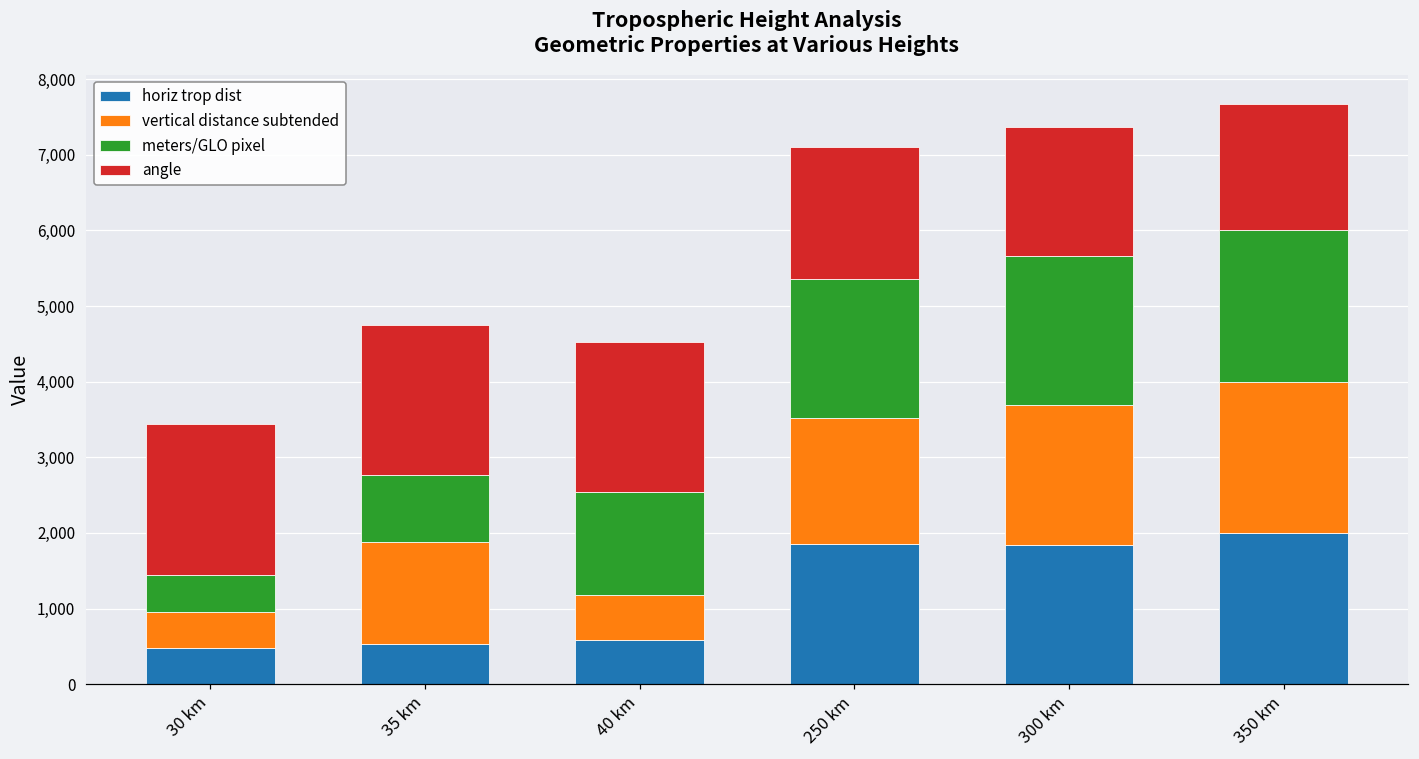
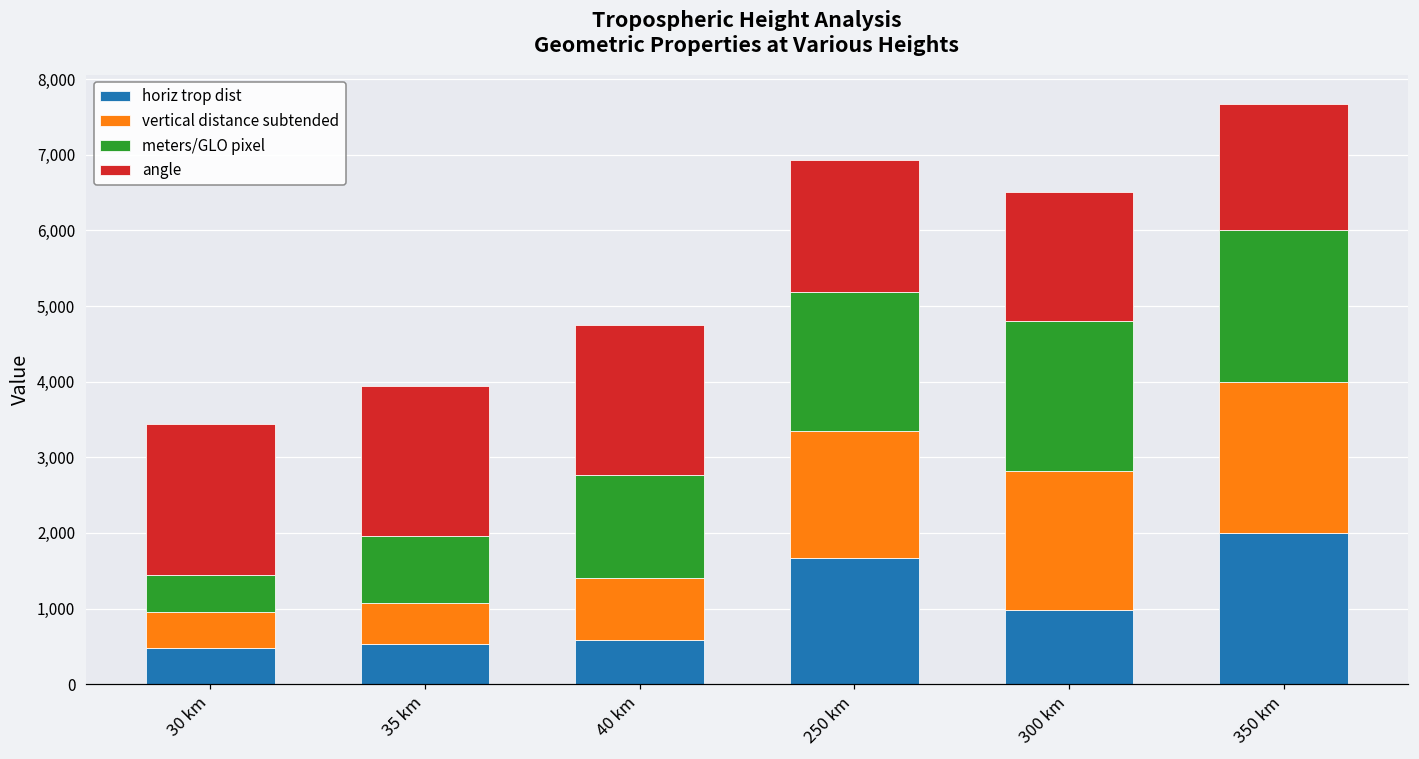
vertical distance subtended, 35 km: 1,300 -> 500
vertical distance subtended, 40 km: 600 -> 800
horiz trop dist, 250 km: 1,800 -> 1,700
horiz trop dist, 300 km: 1,800 -> 1,000
